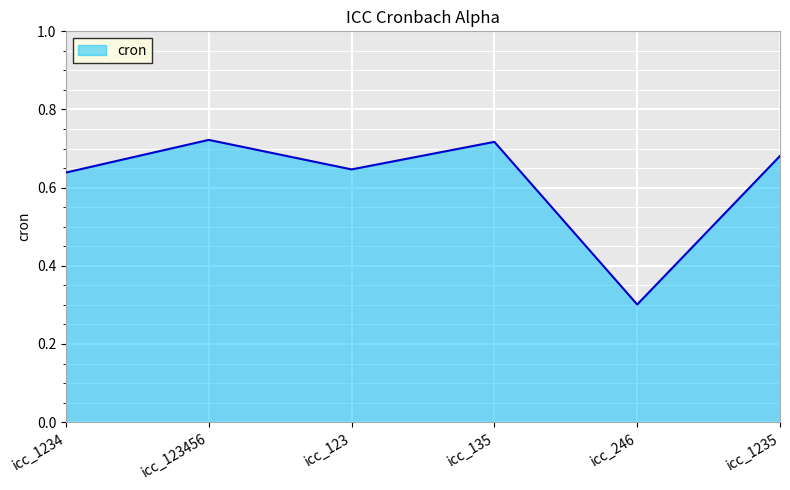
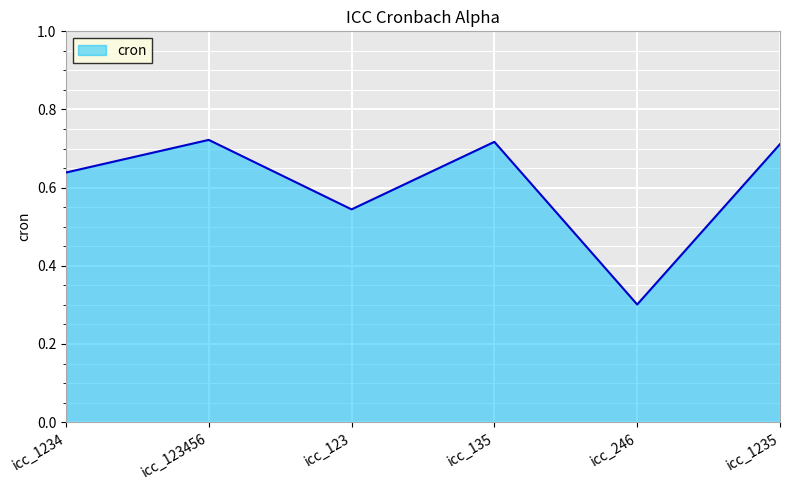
icc_123: 0.65 -> 0.54
icc_1235: 0.68 -> 0.71
